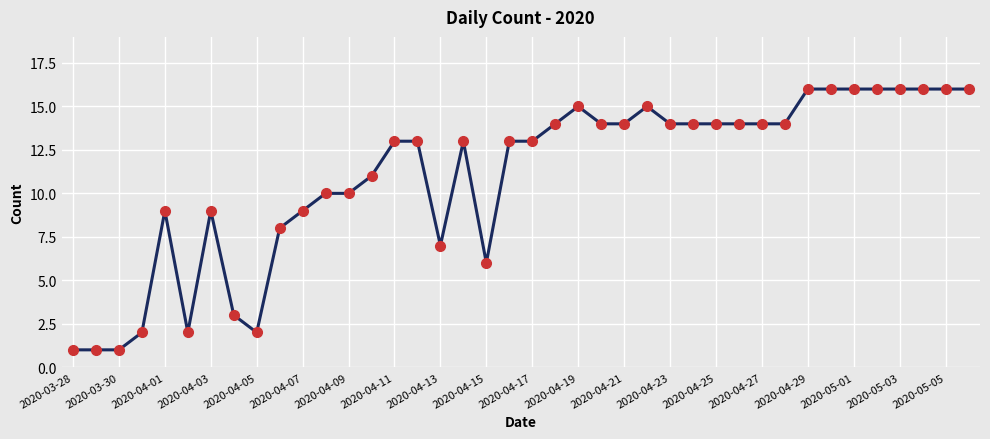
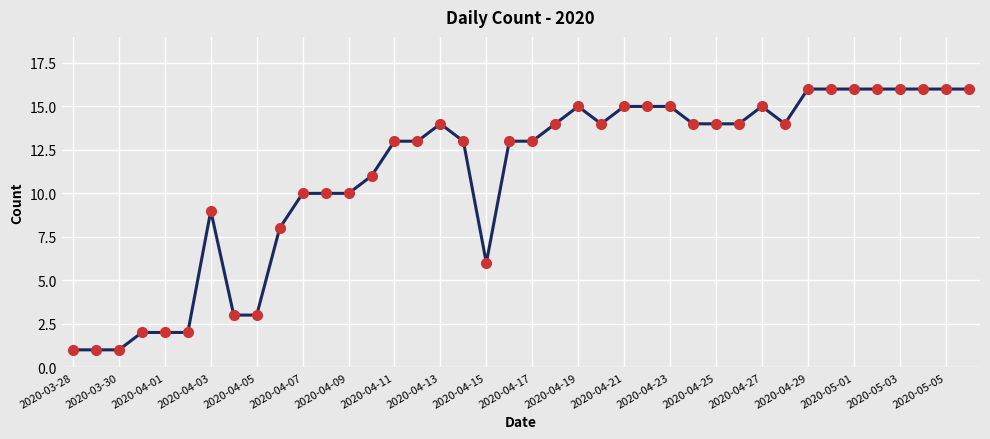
2020-04-01: 9 -> 2
2020-04-05: 2 -> 3
2020-04-07: 9 -> 10
2020-04-13: 7 -> 14
2020-04-21: 14 -> 15
2020-04-23: 14 -> 15
2020-04-27: 14 -> 15
